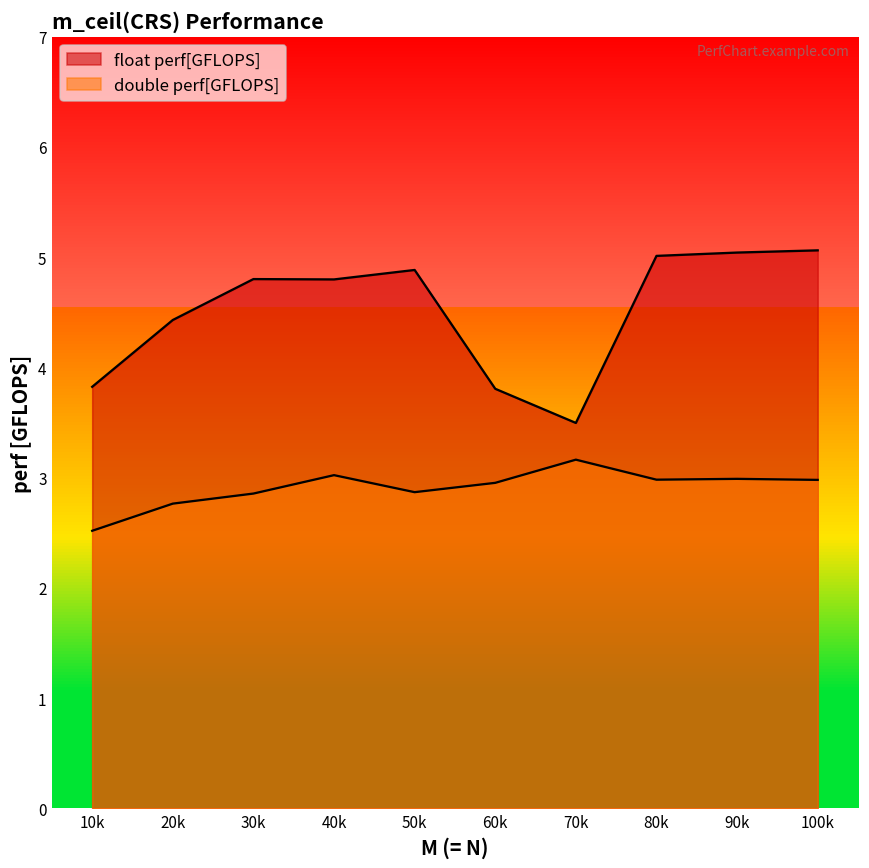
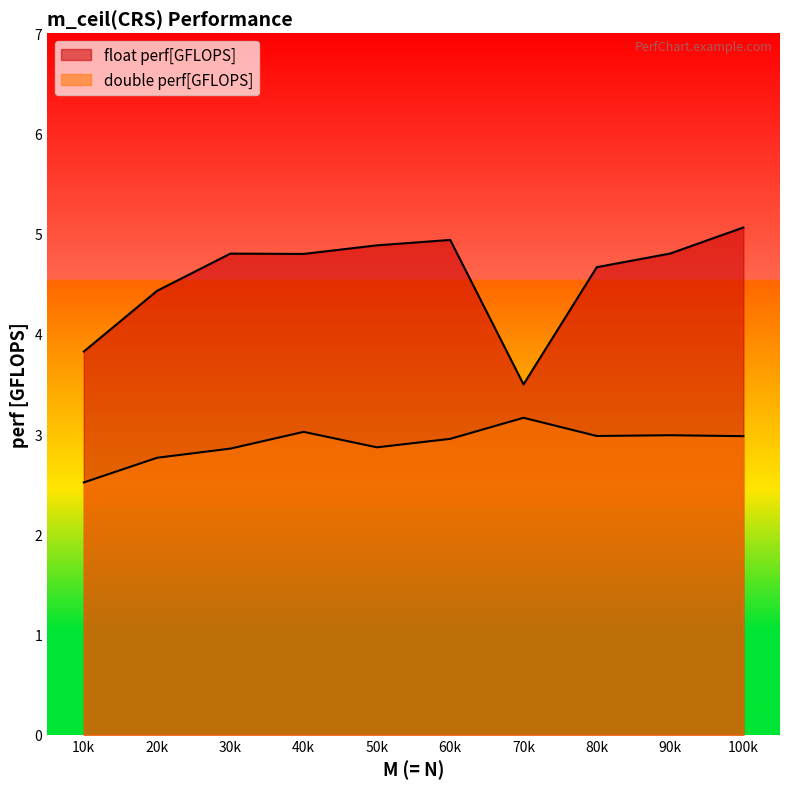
float perf[GFLOPS], 60k: 3.81 -> 4.94
float perf[GFLOPS], 80k: 5.01 -> 4.67
float perf[GFLOPS], 90k: 5.04 -> 4.80
